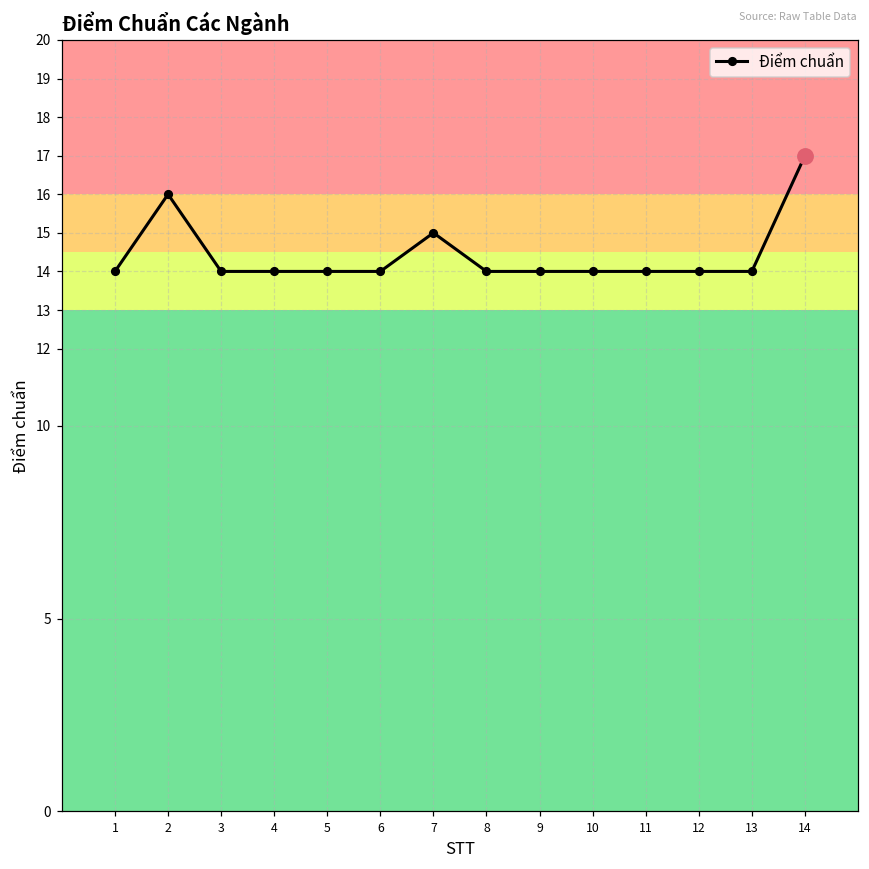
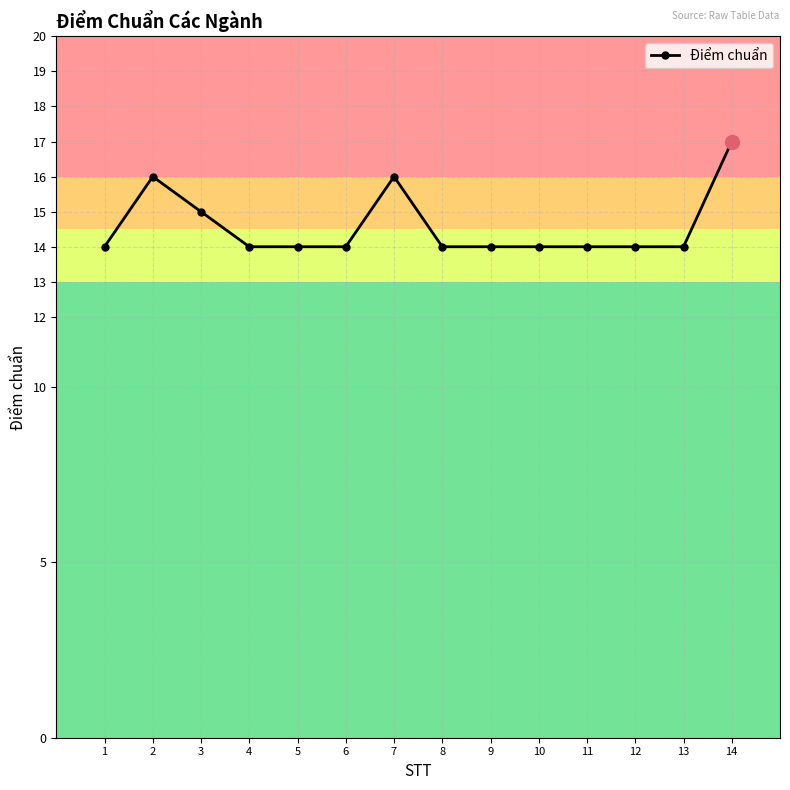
Điểm chuẩn, 3: 14 -> 15
Điểm chuẩn, 7: 15 -> 16
